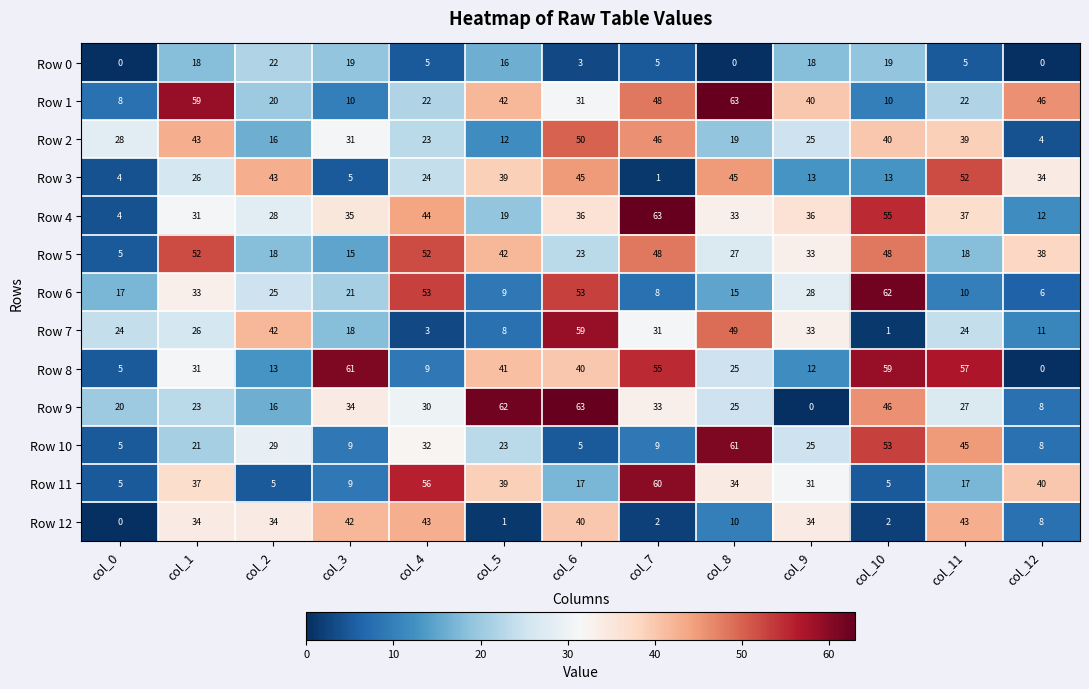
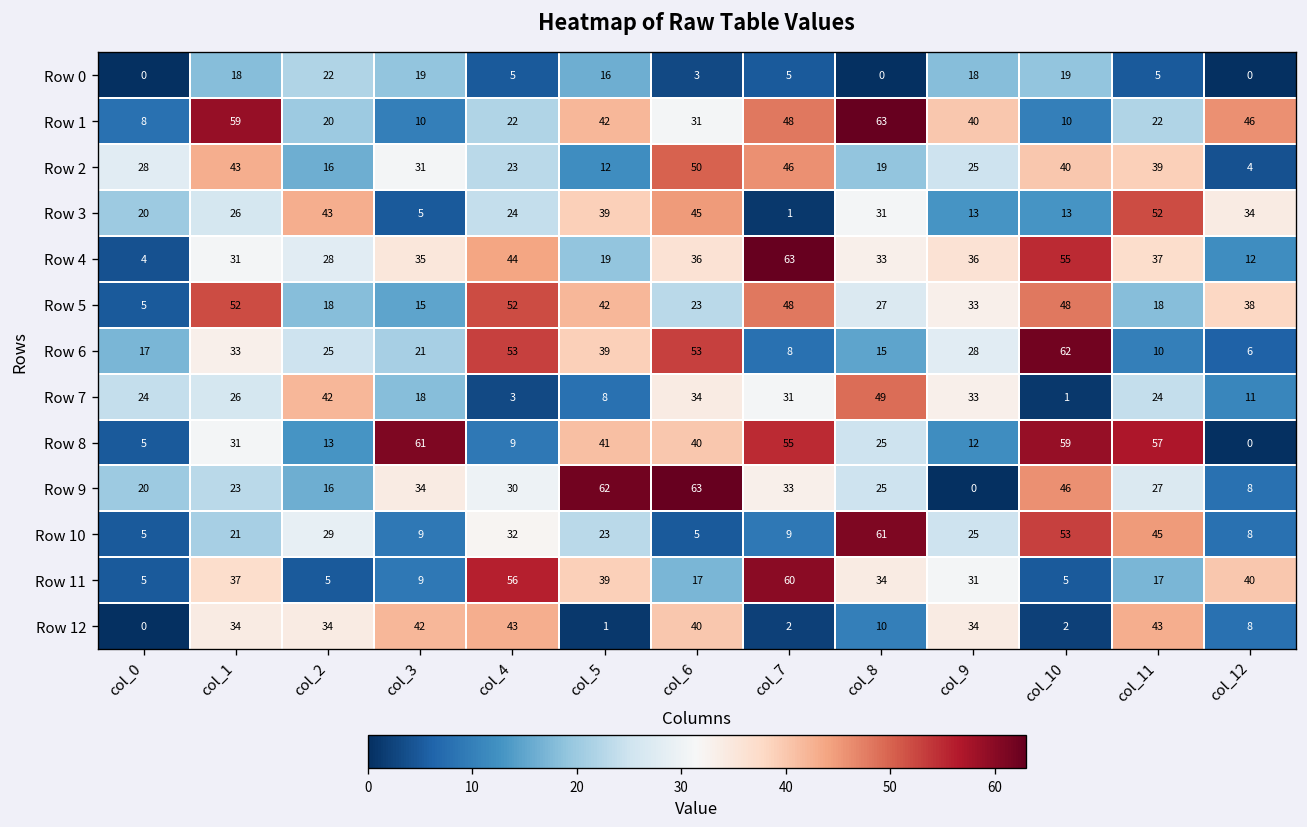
Row 3, col_0: 4 -> 20
Row 3, col_8: 45 -> 31
Row 6, col_5: 9 -> 39
Row 7, col_6: 59 -> 34
